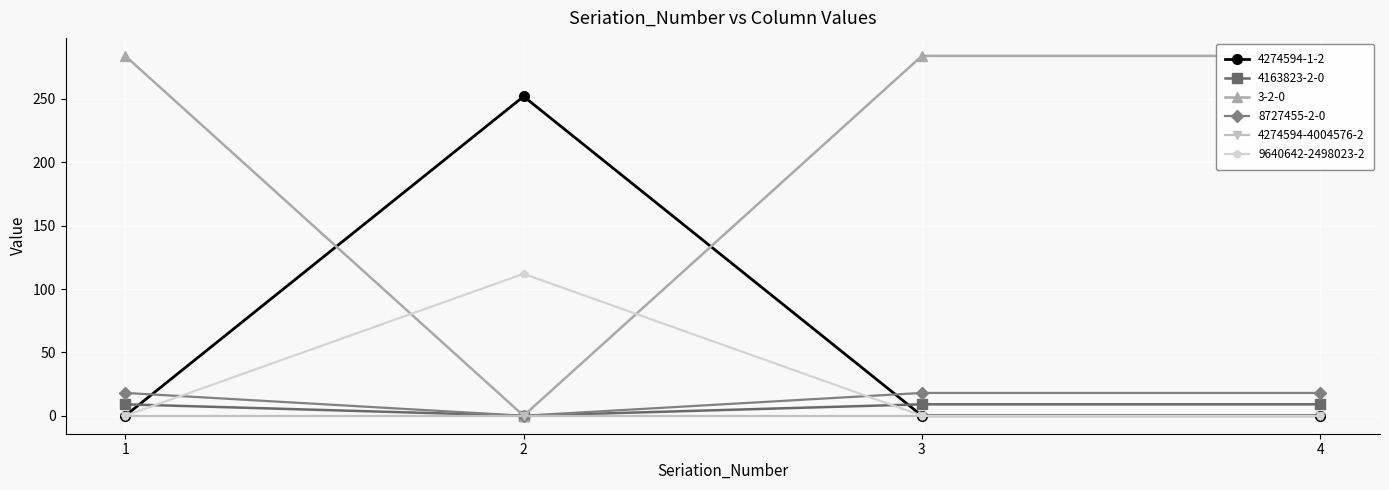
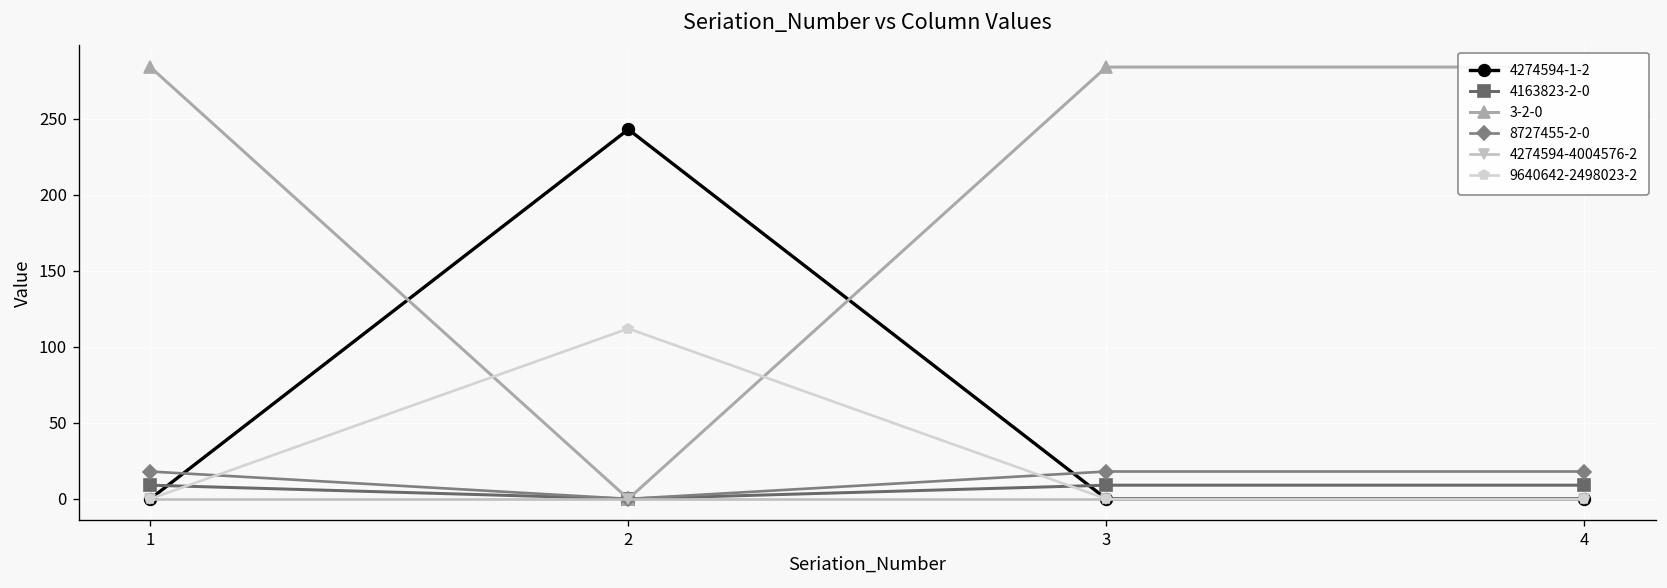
4274594-1-2, 2: 252 -> 243
